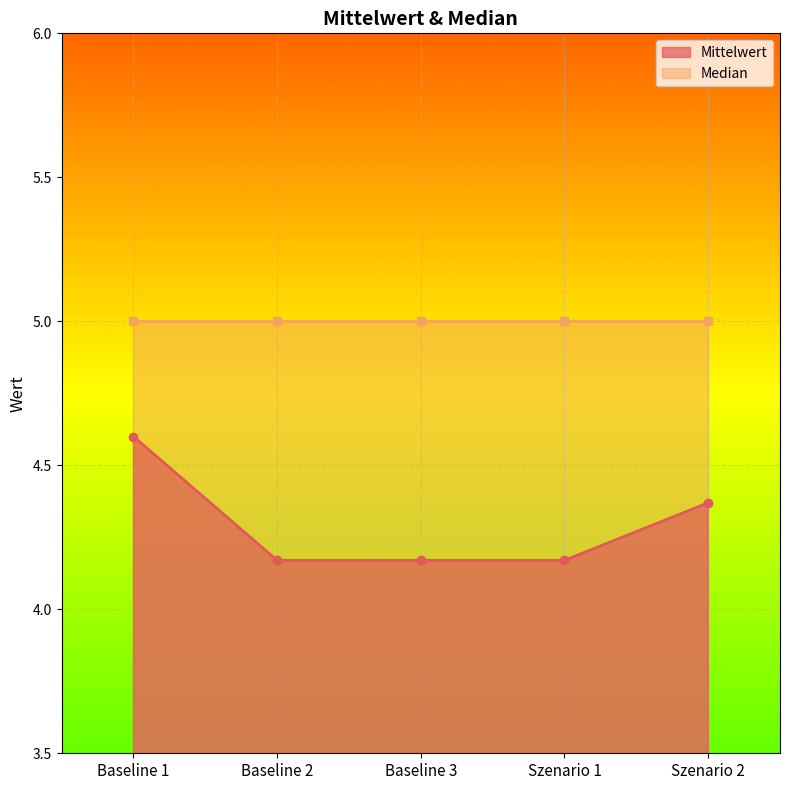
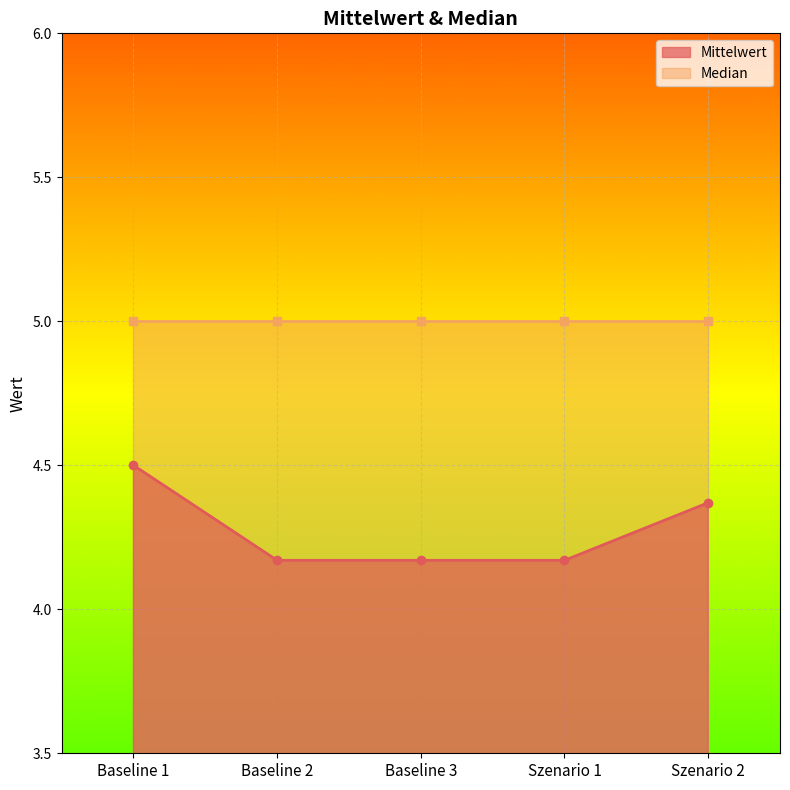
Mittelwert, Baseline 1: 4.6 -> 4.5
